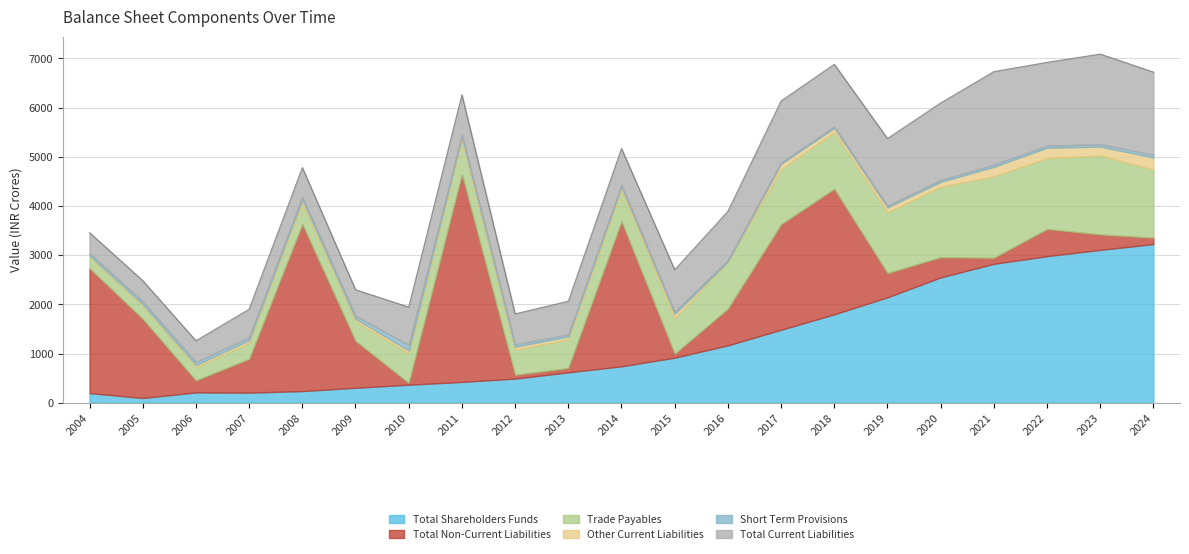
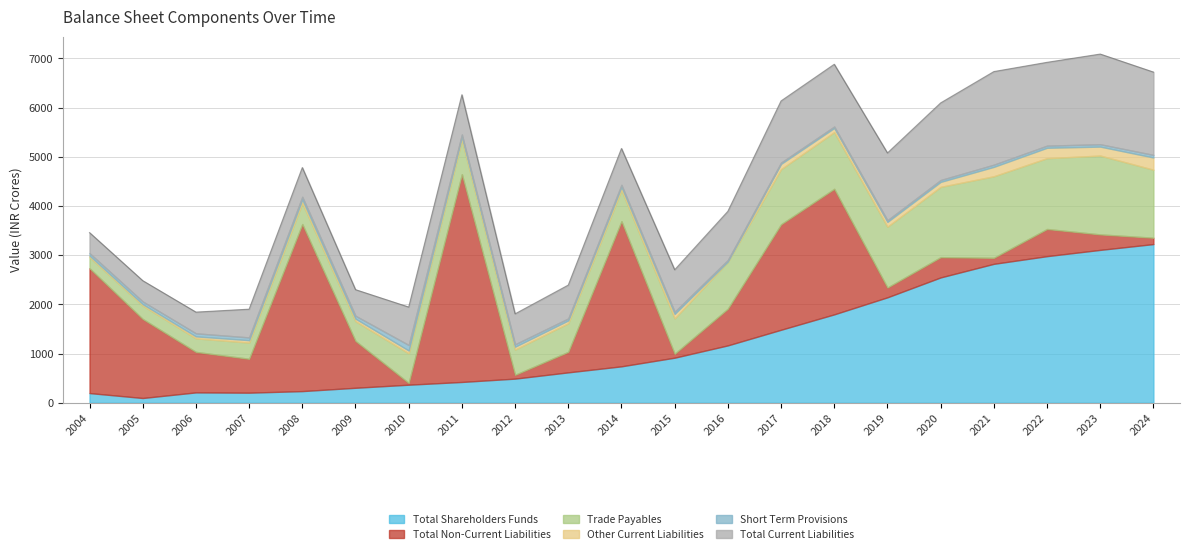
Total Non-Current Liabilities, 2006: 200 -> 800
Total Non-Current Liabilities, 2013: 100 -> 400
Total Non-Current Liabilities, 2019: 500 -> 200
